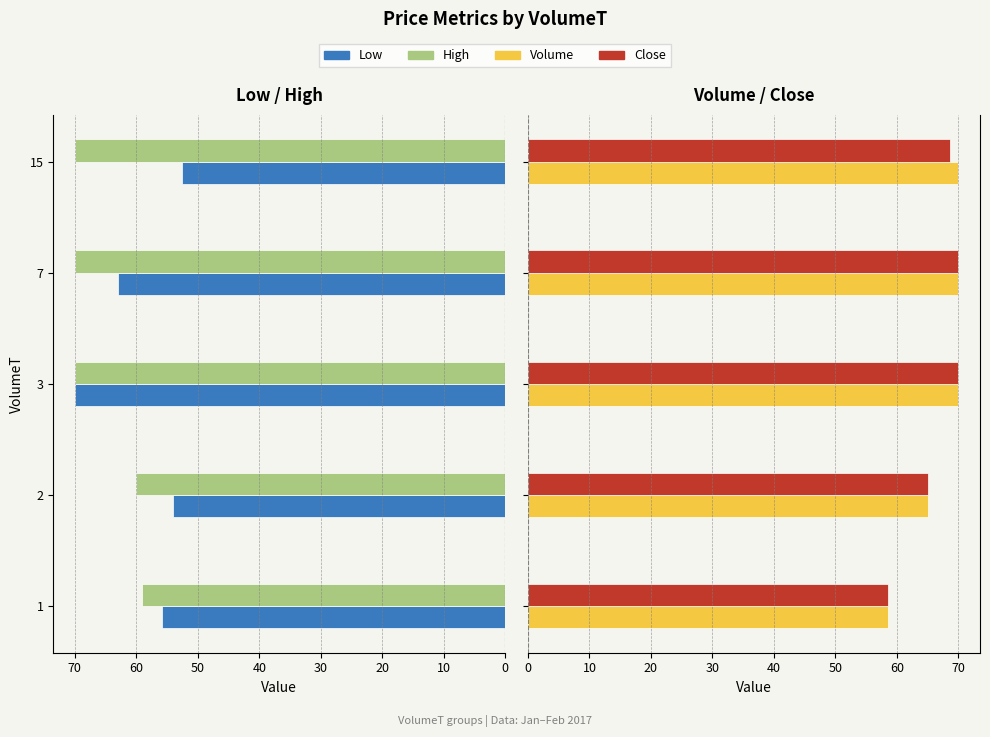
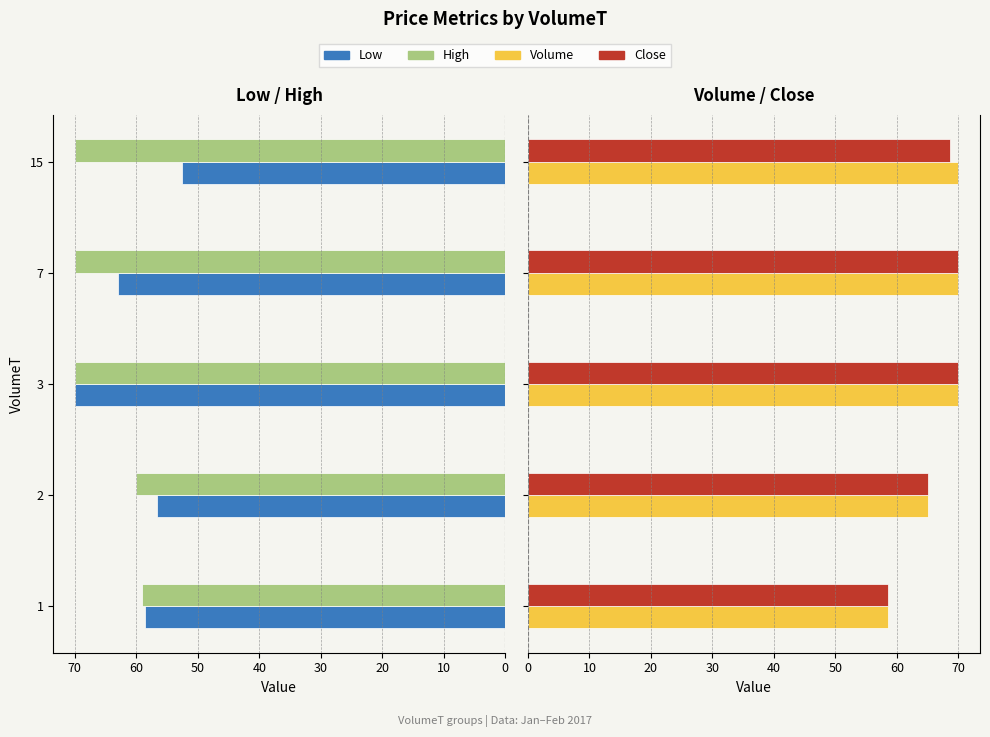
Low / High, Low, 2: 54 -> 57
Low / High, Low, 1: 56 -> 59
